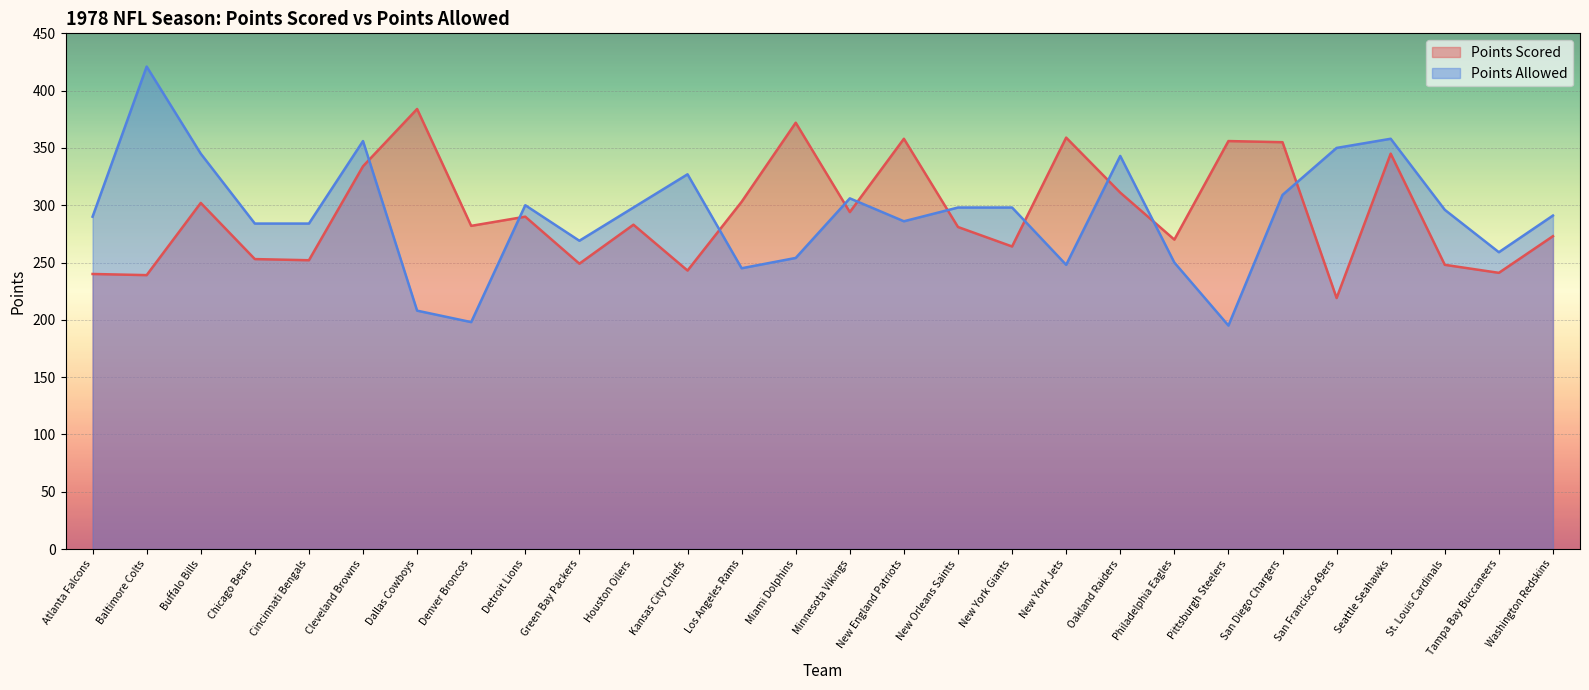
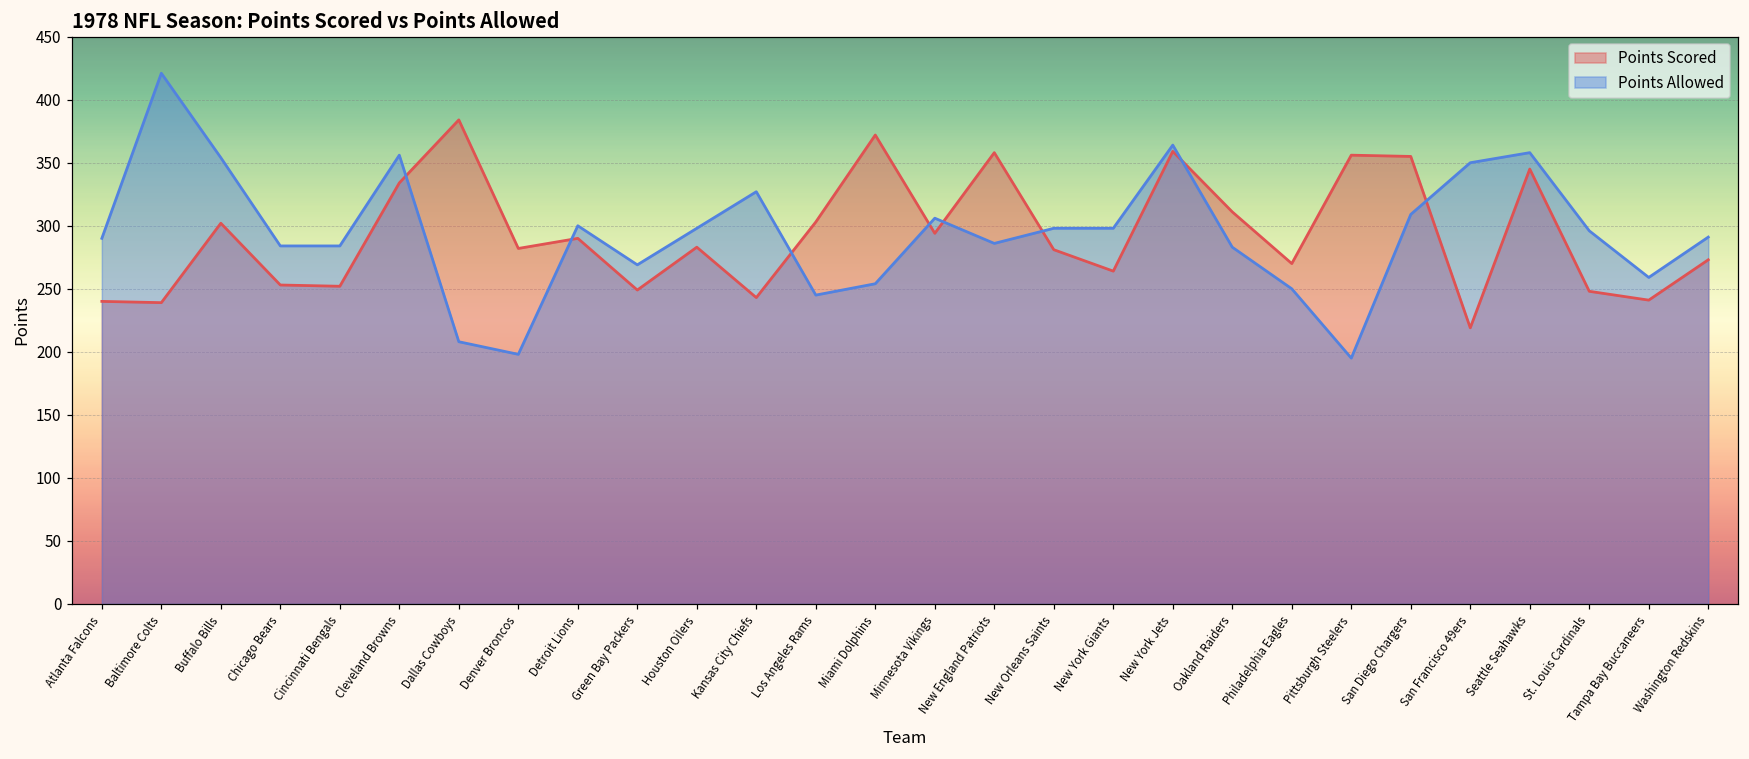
Points Allowed, Buffalo Bills: 345 -> 354
Points Allowed, New York Jets: 248 -> 364
Points Allowed, Oakland Raiders: 343 -> 283
